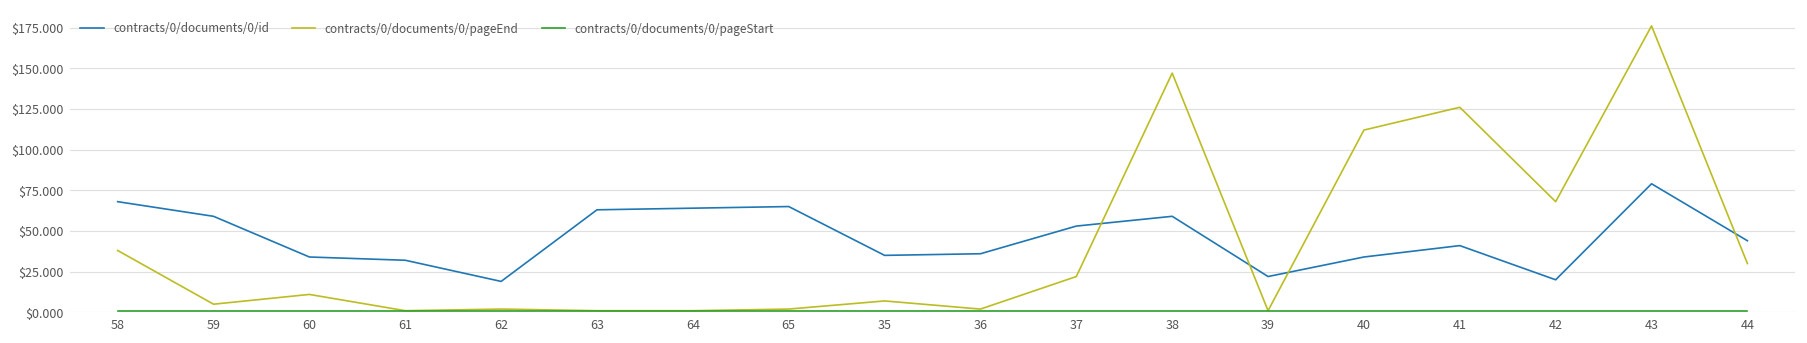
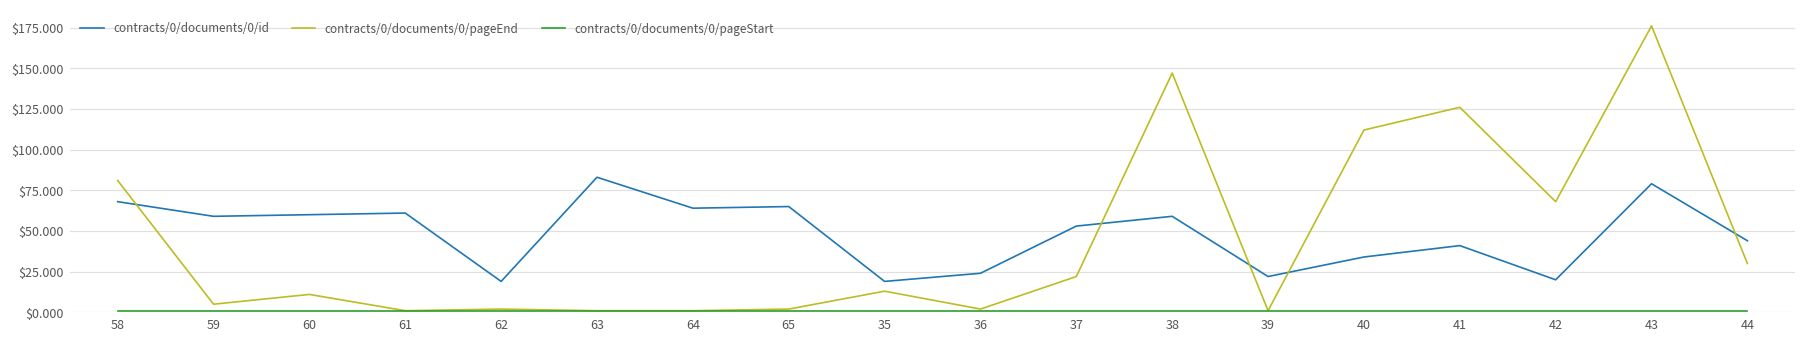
contracts/0/documents/0/pageEnd, 58: $38 -> $81
contracts/0/documents/0/id, 60: $34 -> $60
contracts/0/documents/0/id, 61: $32 -> $61
contracts/0/documents/0/id, 63: $63 -> $83
contracts/0/documents/0/id, 35: $35 -> $19
contracts/0/documents/0/pageEnd, 35: $7 -> $13
contracts/0/documents/0/id, 36: $36 -> $24
